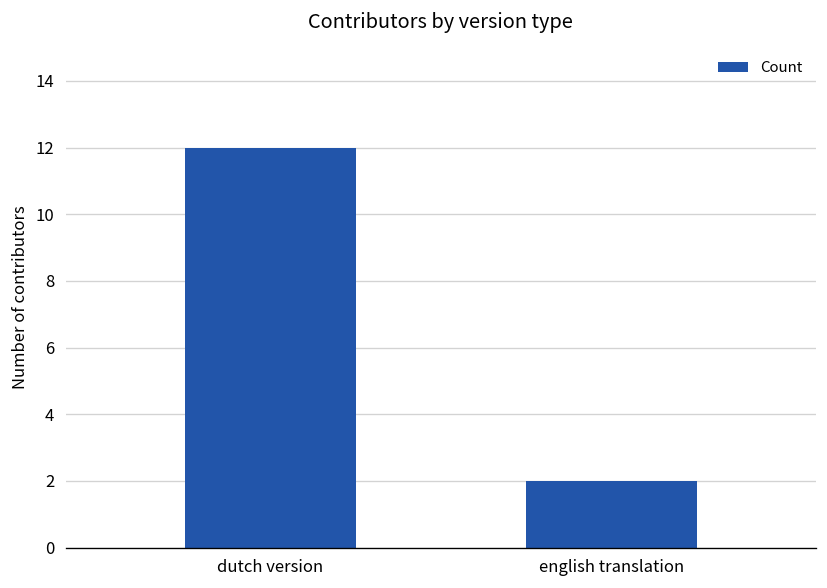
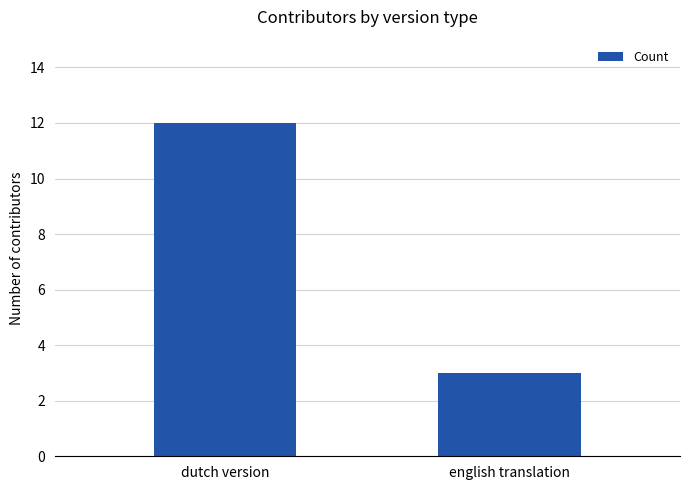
english translation: 2 -> 3
